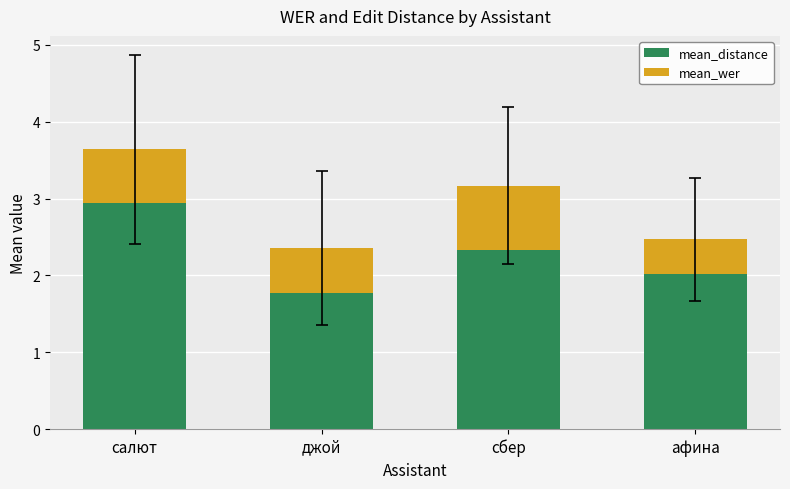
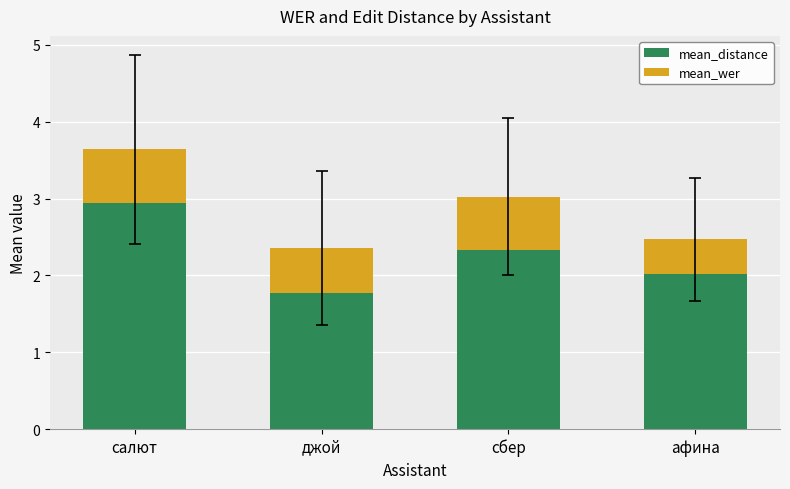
mean_wer, сбер: 0.8 -> 0.7
